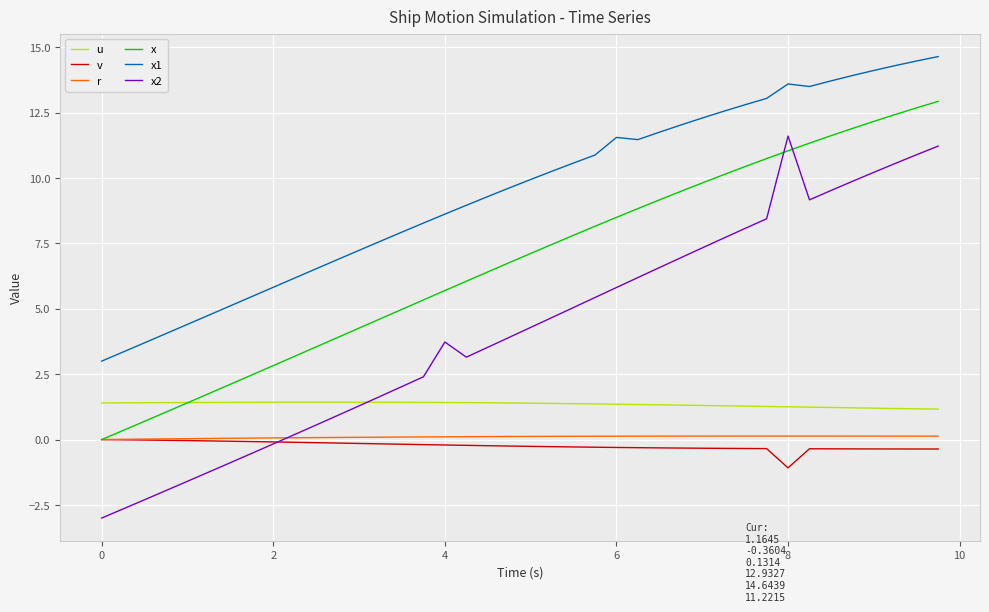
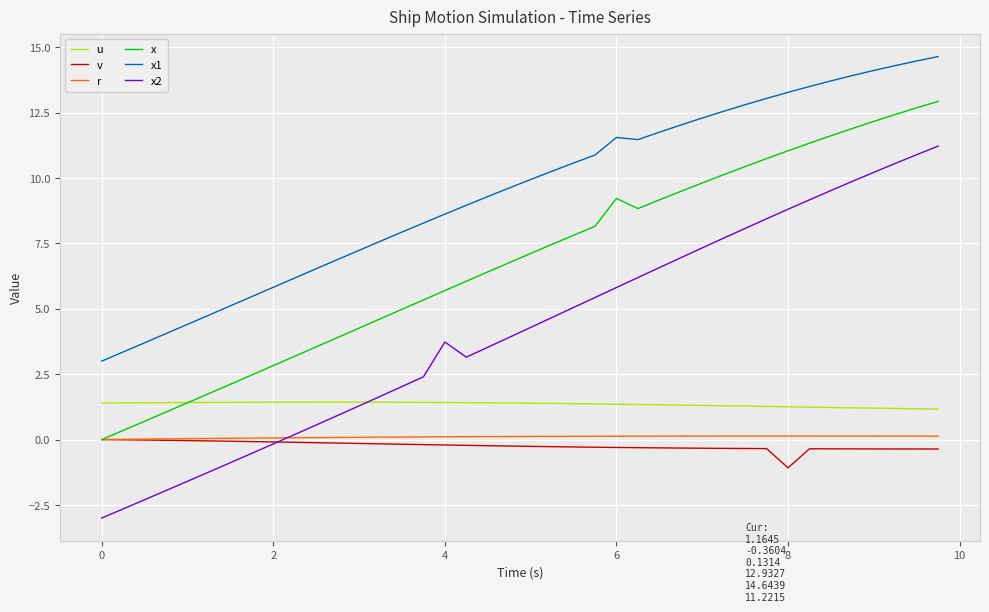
x, 6: 8.5 -> 9.2
x1, 8: 13.6 -> 13.3
x2, 8: 11.6 -> 8.8
